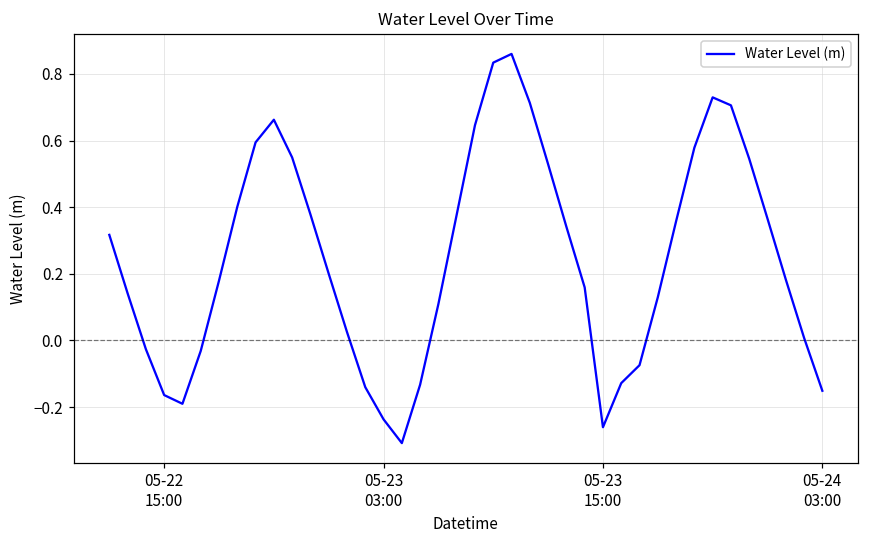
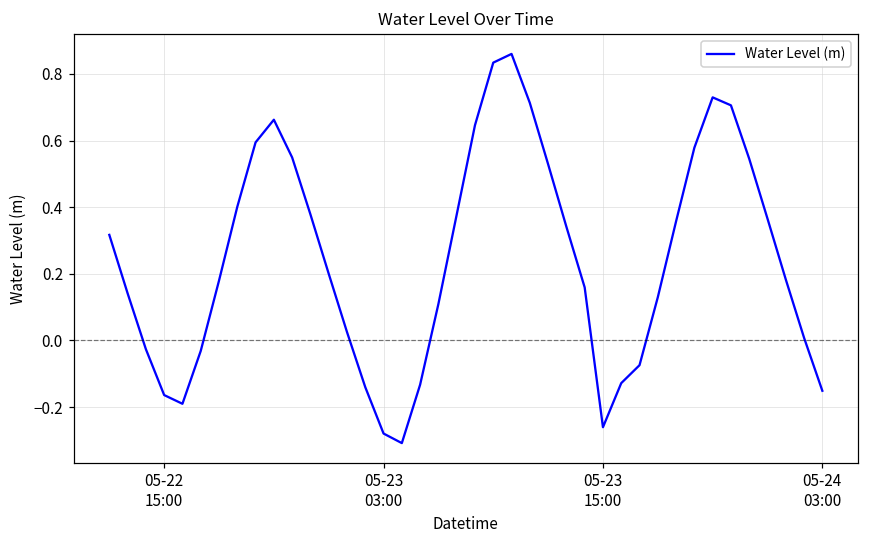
05-23 03:00: -0.24 -> -0.28
